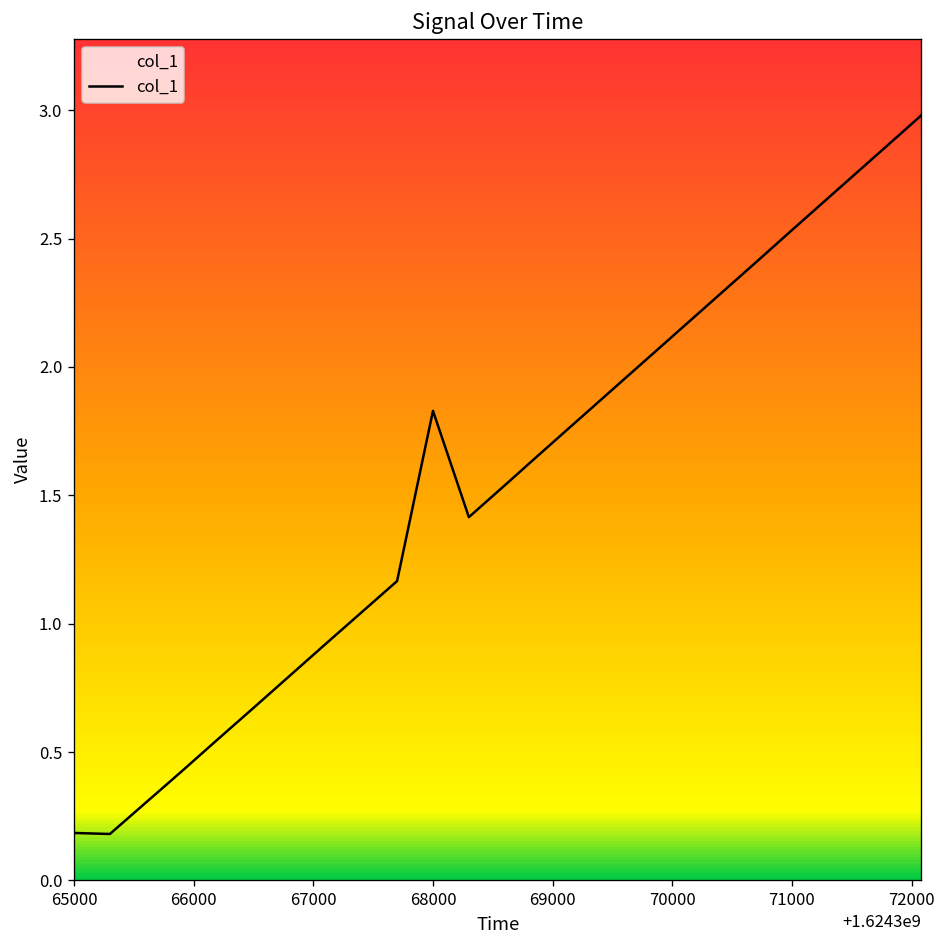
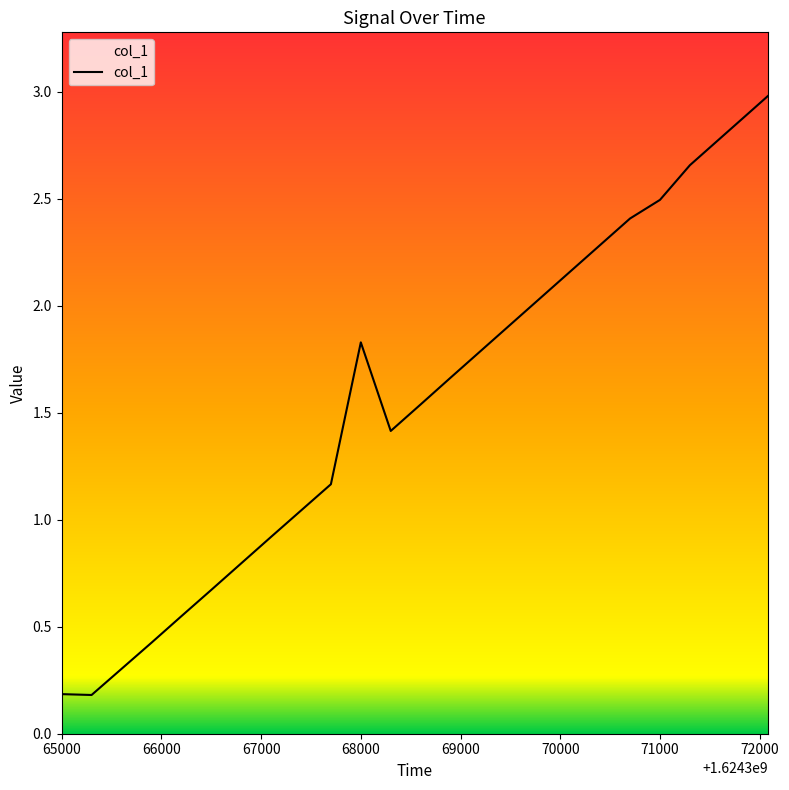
71000: 2.53 -> 2.50
